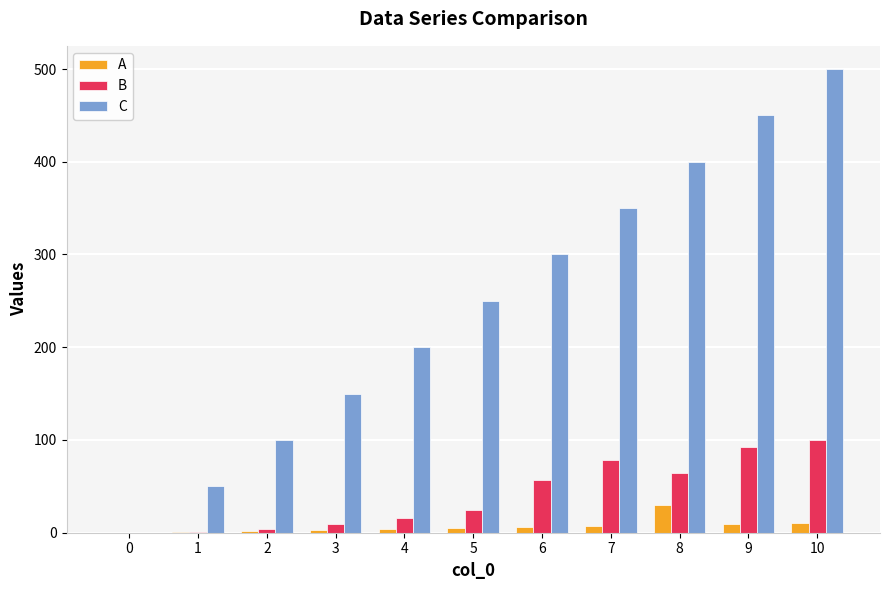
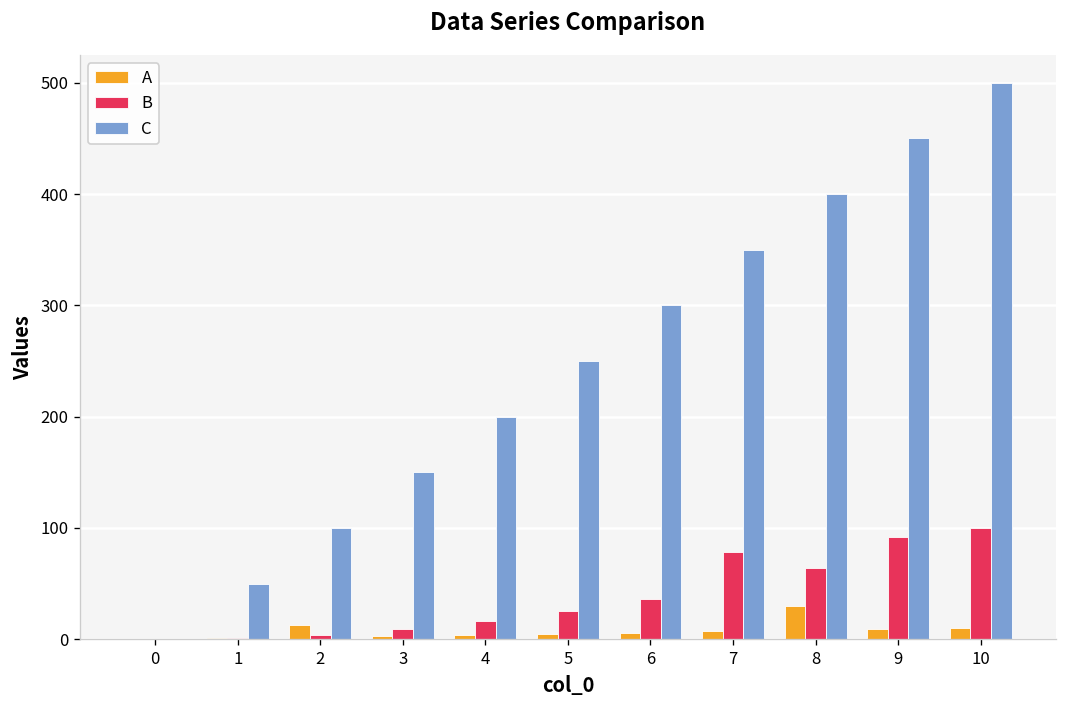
A, 2: 0 -> 10
B, 6: 60 -> 40
